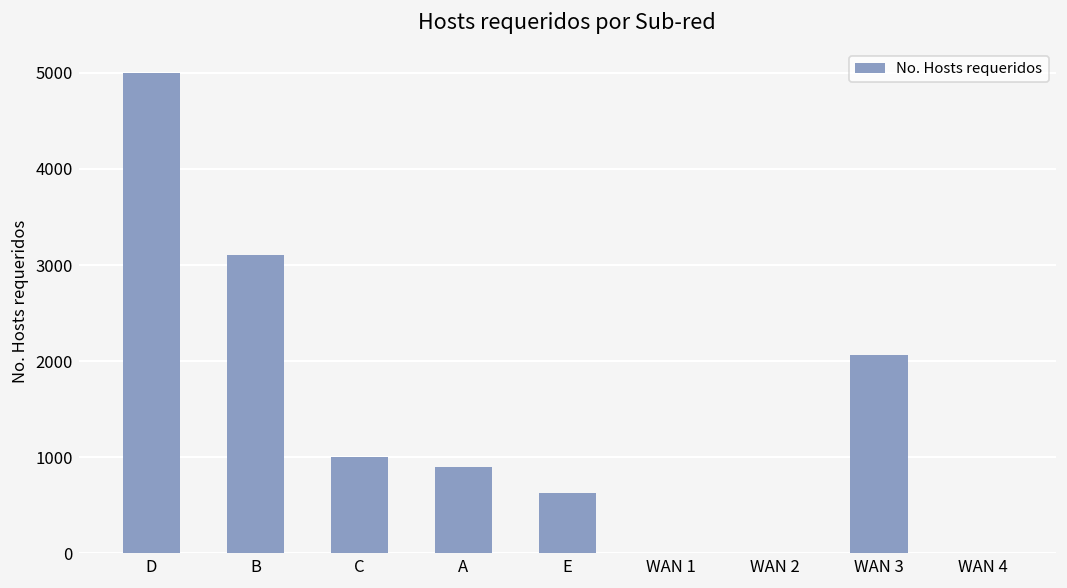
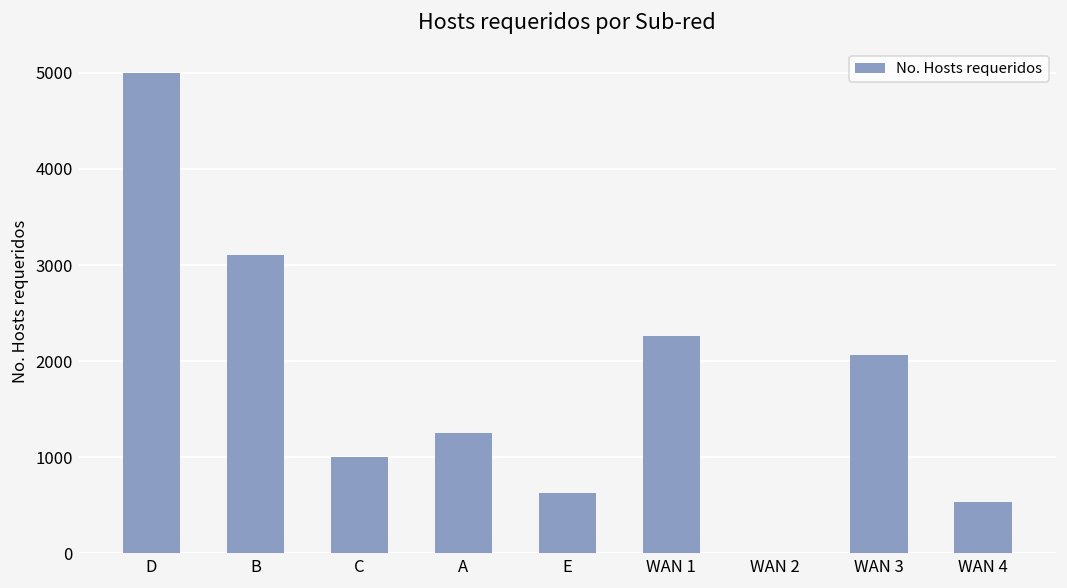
A: 900 -> 1300
WAN 1: 0 -> 2300
WAN 4: 0 -> 500
